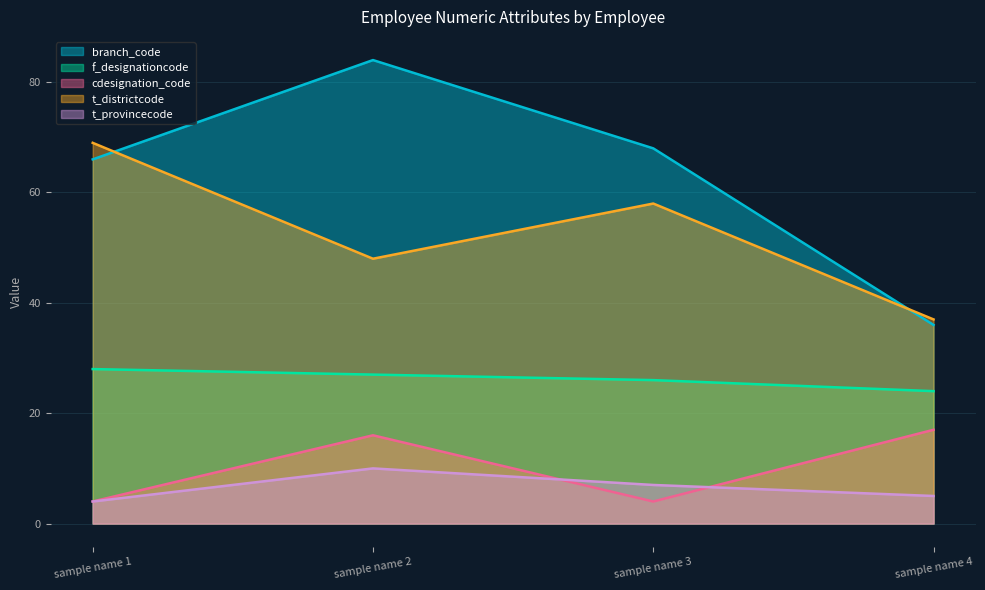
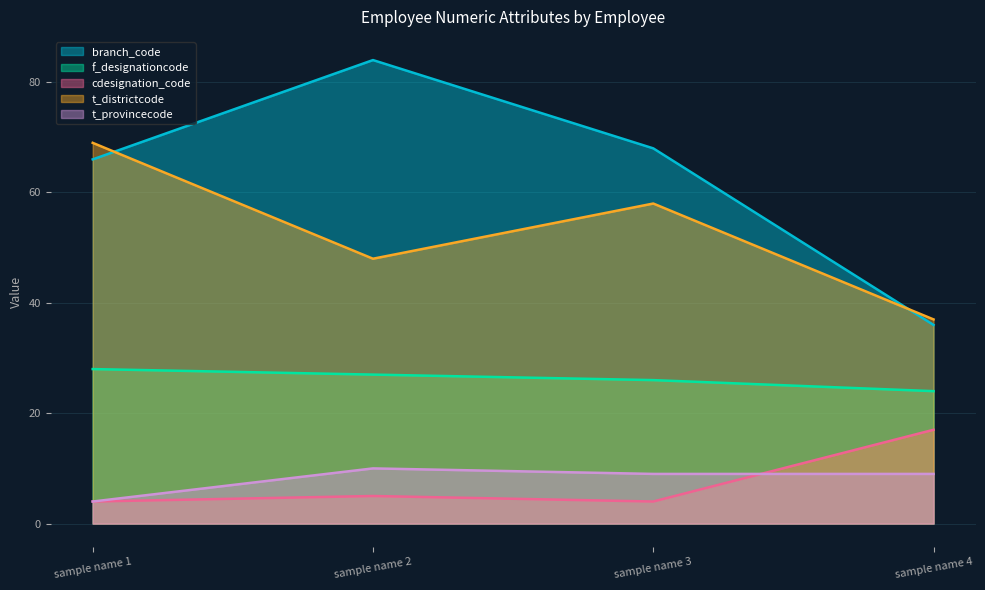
cdesignation_code, sample name 2: 16 -> 5
t_provincecode, sample name 3: 7 -> 9
t_provincecode, sample name 4: 5 -> 9
